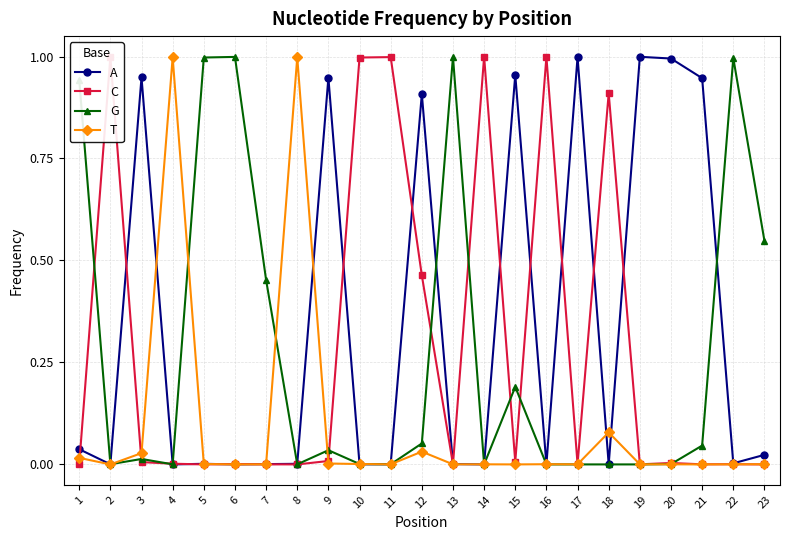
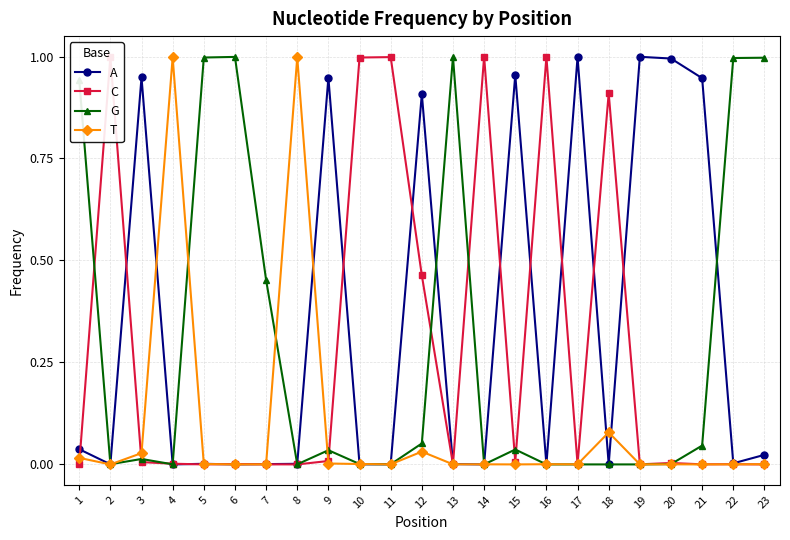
G, 15: 0.19 -> 0.04
G, 23: 0.55 -> 1.00
